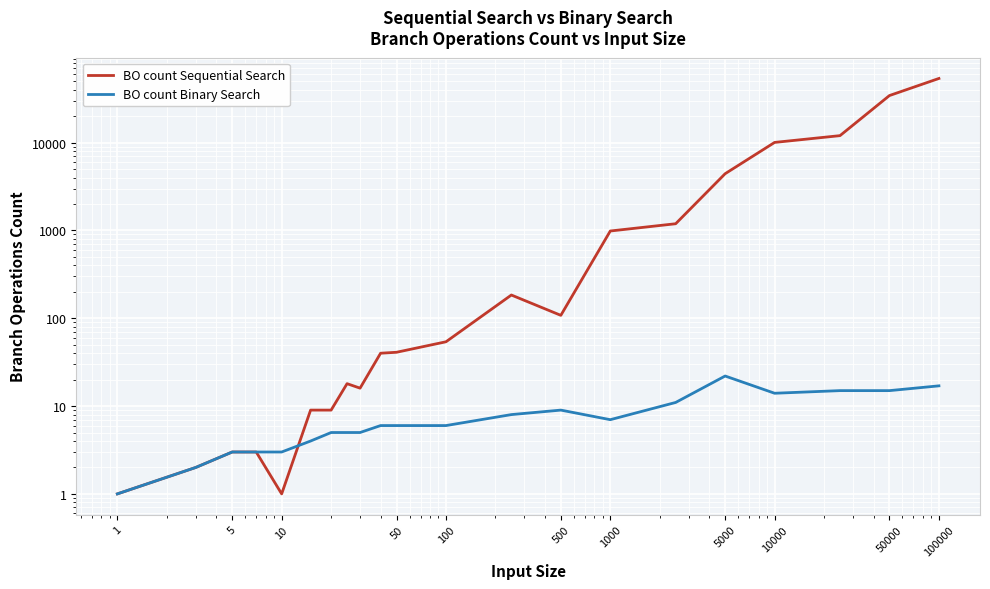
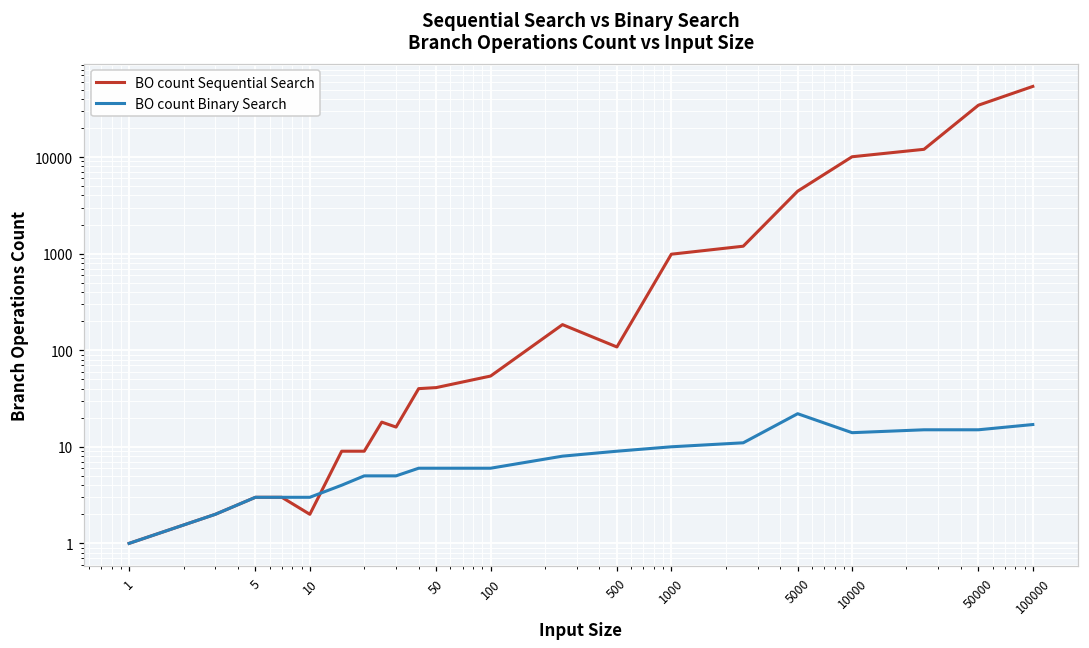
BO count Sequential Search, 10: 1 -> 2
BO count Binary Search, 1000: 7 -> 10
